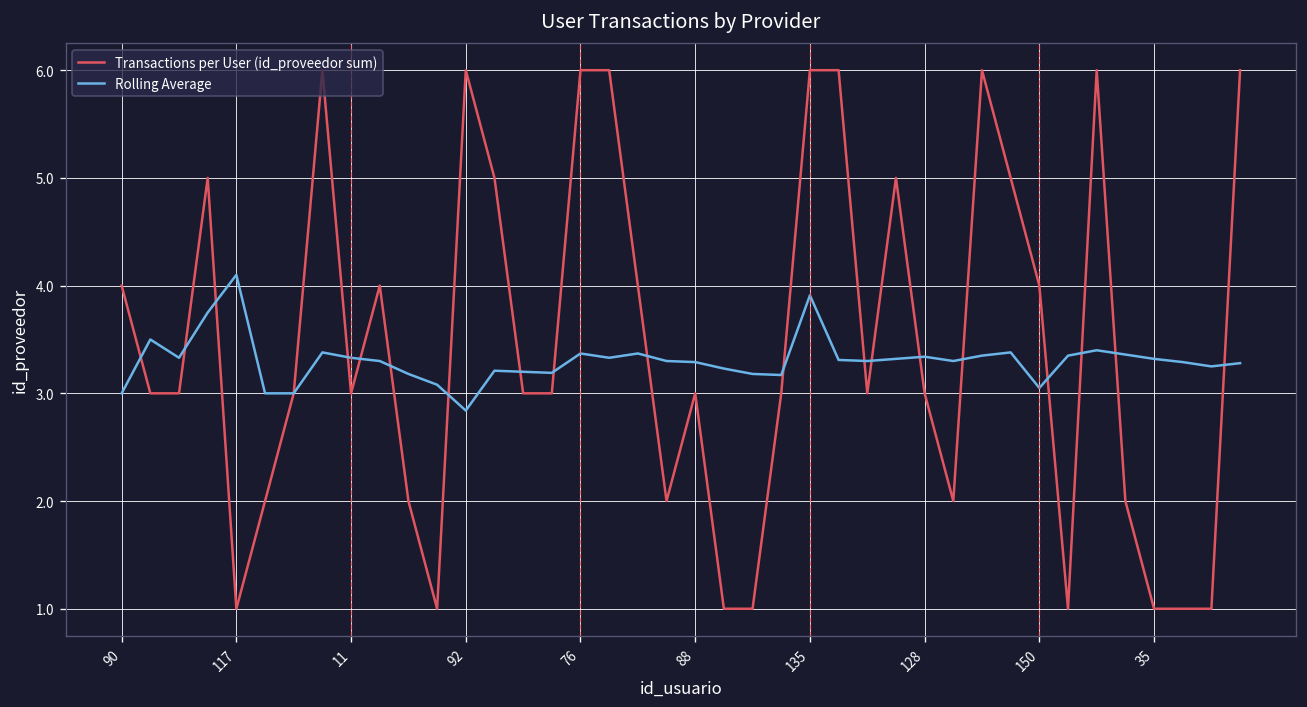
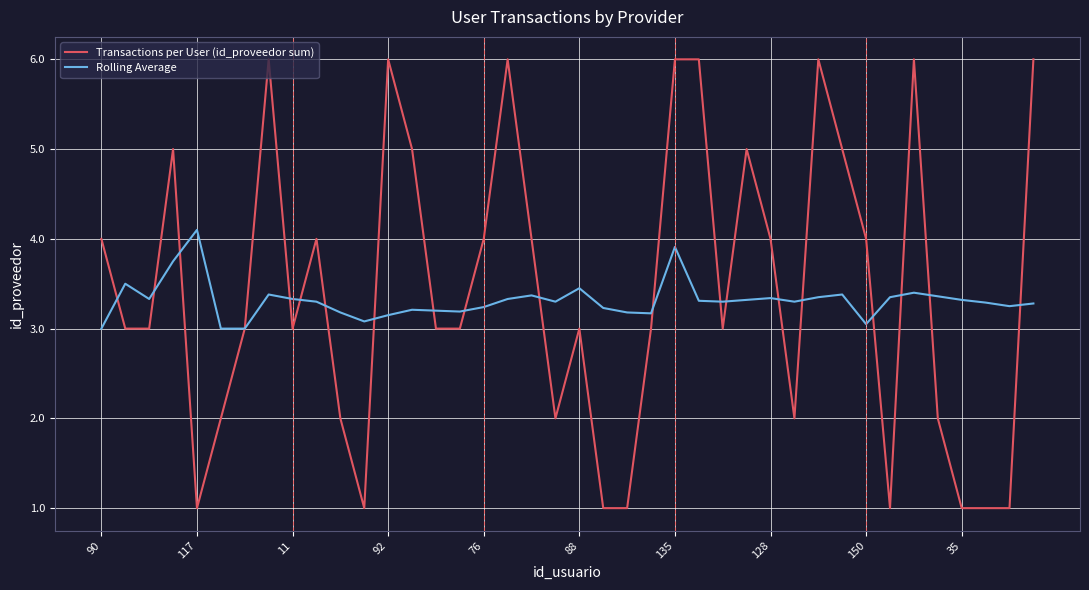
Rolling Average, 92: 2.8 -> 3.2
Transactions per User (id_proveedor sum), 76: 6 -> 4
Rolling Average, 76: 3.4 -> 3.2
Rolling Average, 88: 3.3 -> 3.5
Transactions per User (id_proveedor sum), 128: 3 -> 4
